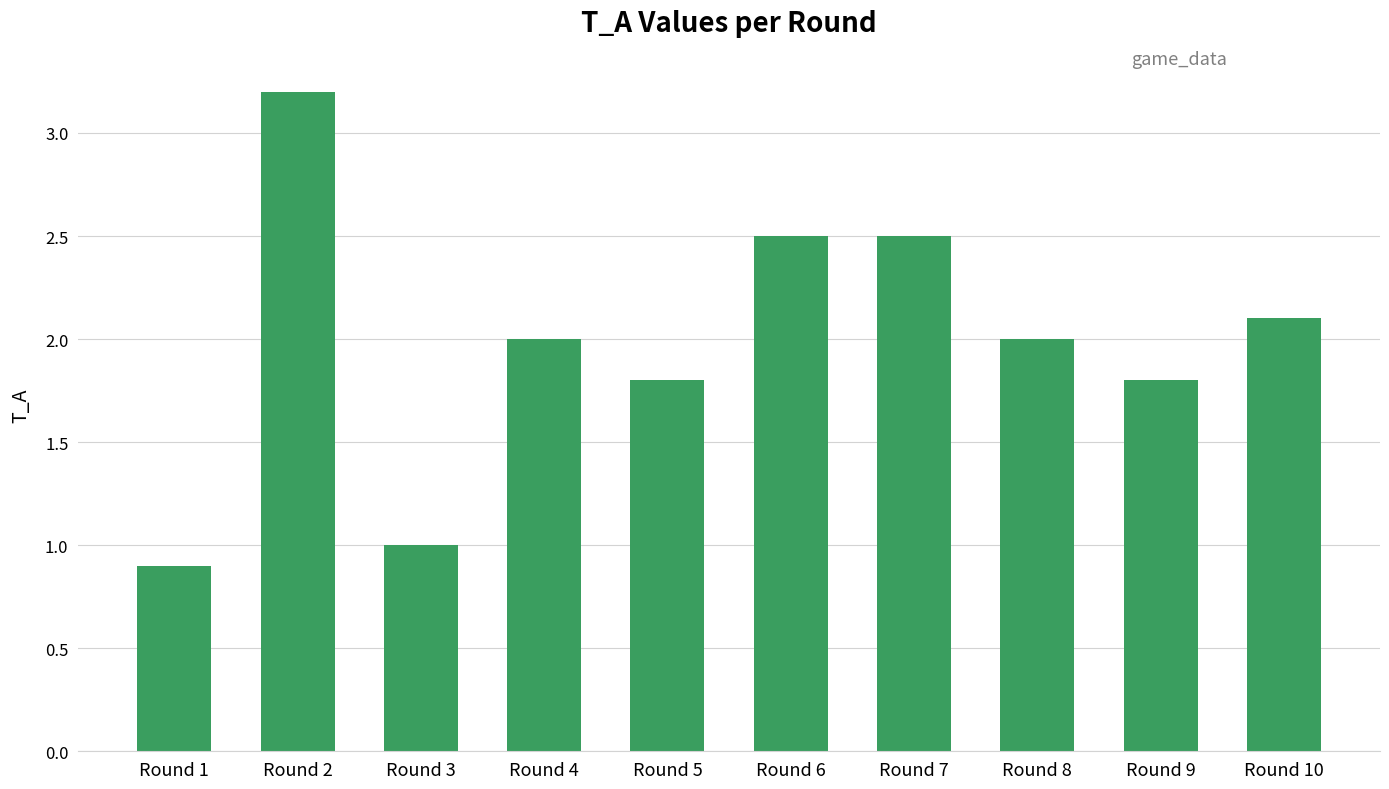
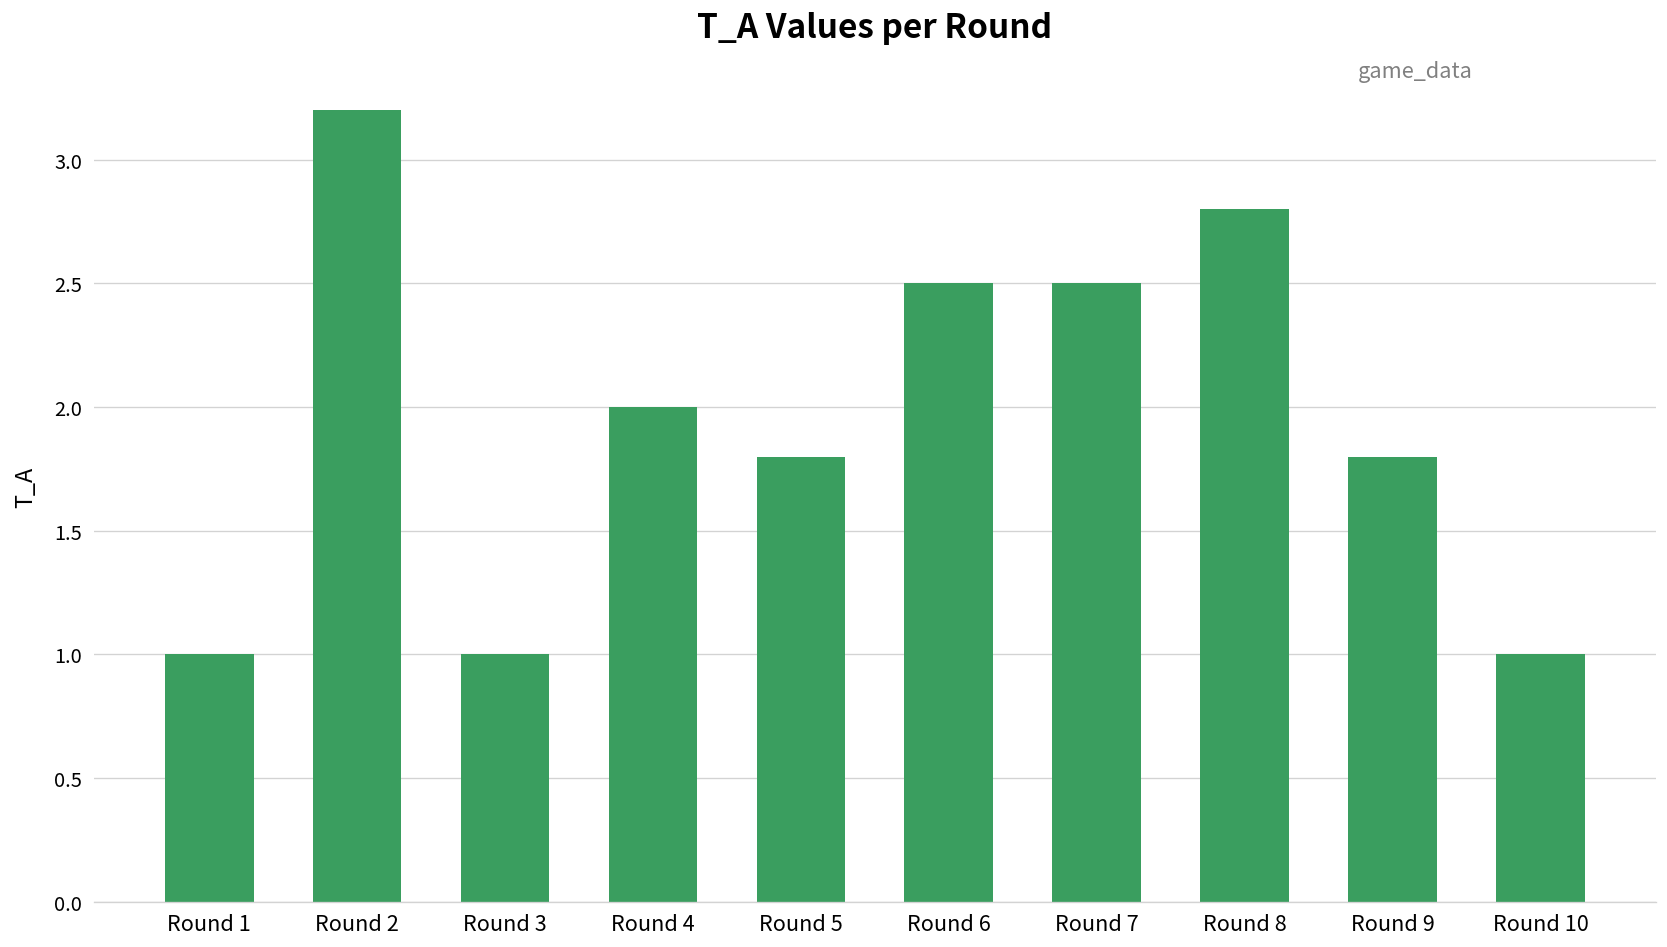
Round 1: 0.9 -> 1.0
Round 8: 2.0 -> 2.8
Round 10: 2.1 -> 1.0
